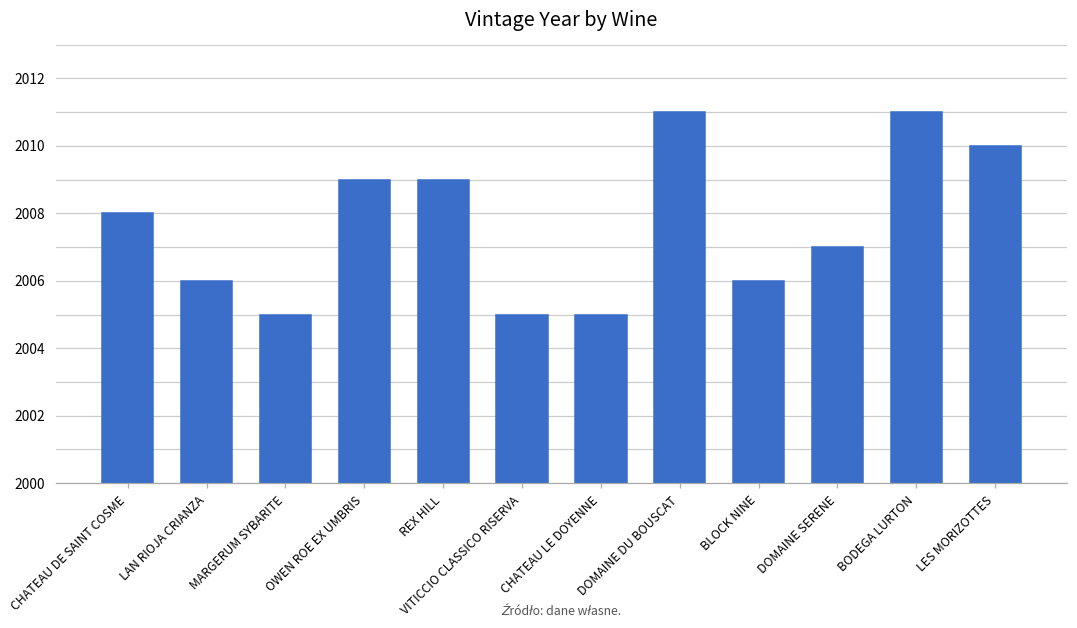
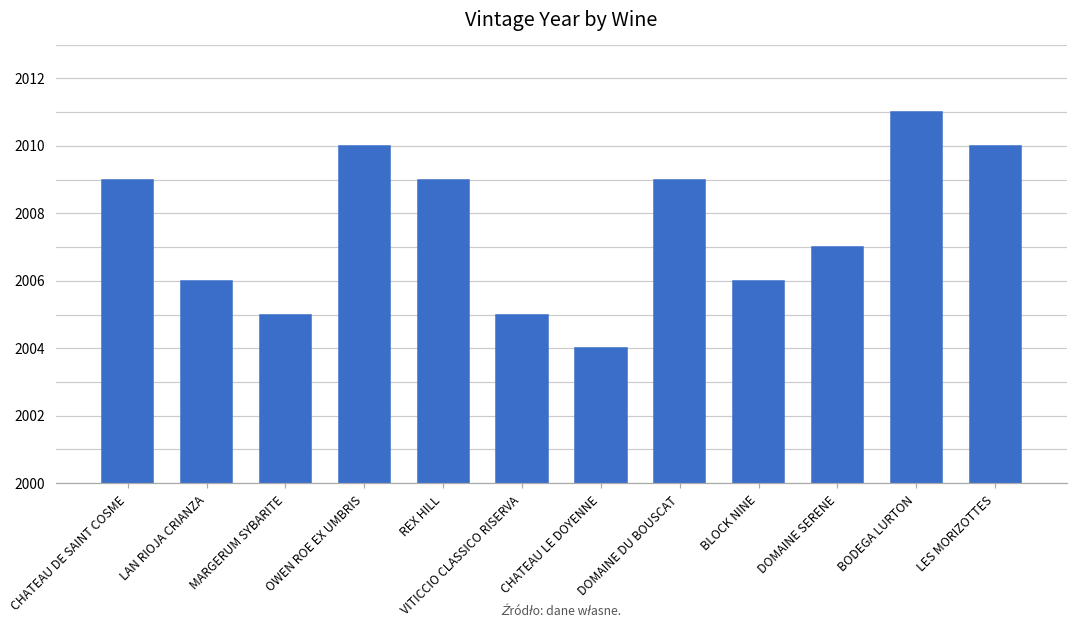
CHATEAU DE SAINT COSME: 2008 -> 2009
OWEN ROE EX UMBRIS: 2009 -> 2010
CHATEAU LE DOYENNE: 2005 -> 2004
DOMAINE DU BOUSCAT: 2011 -> 2009
